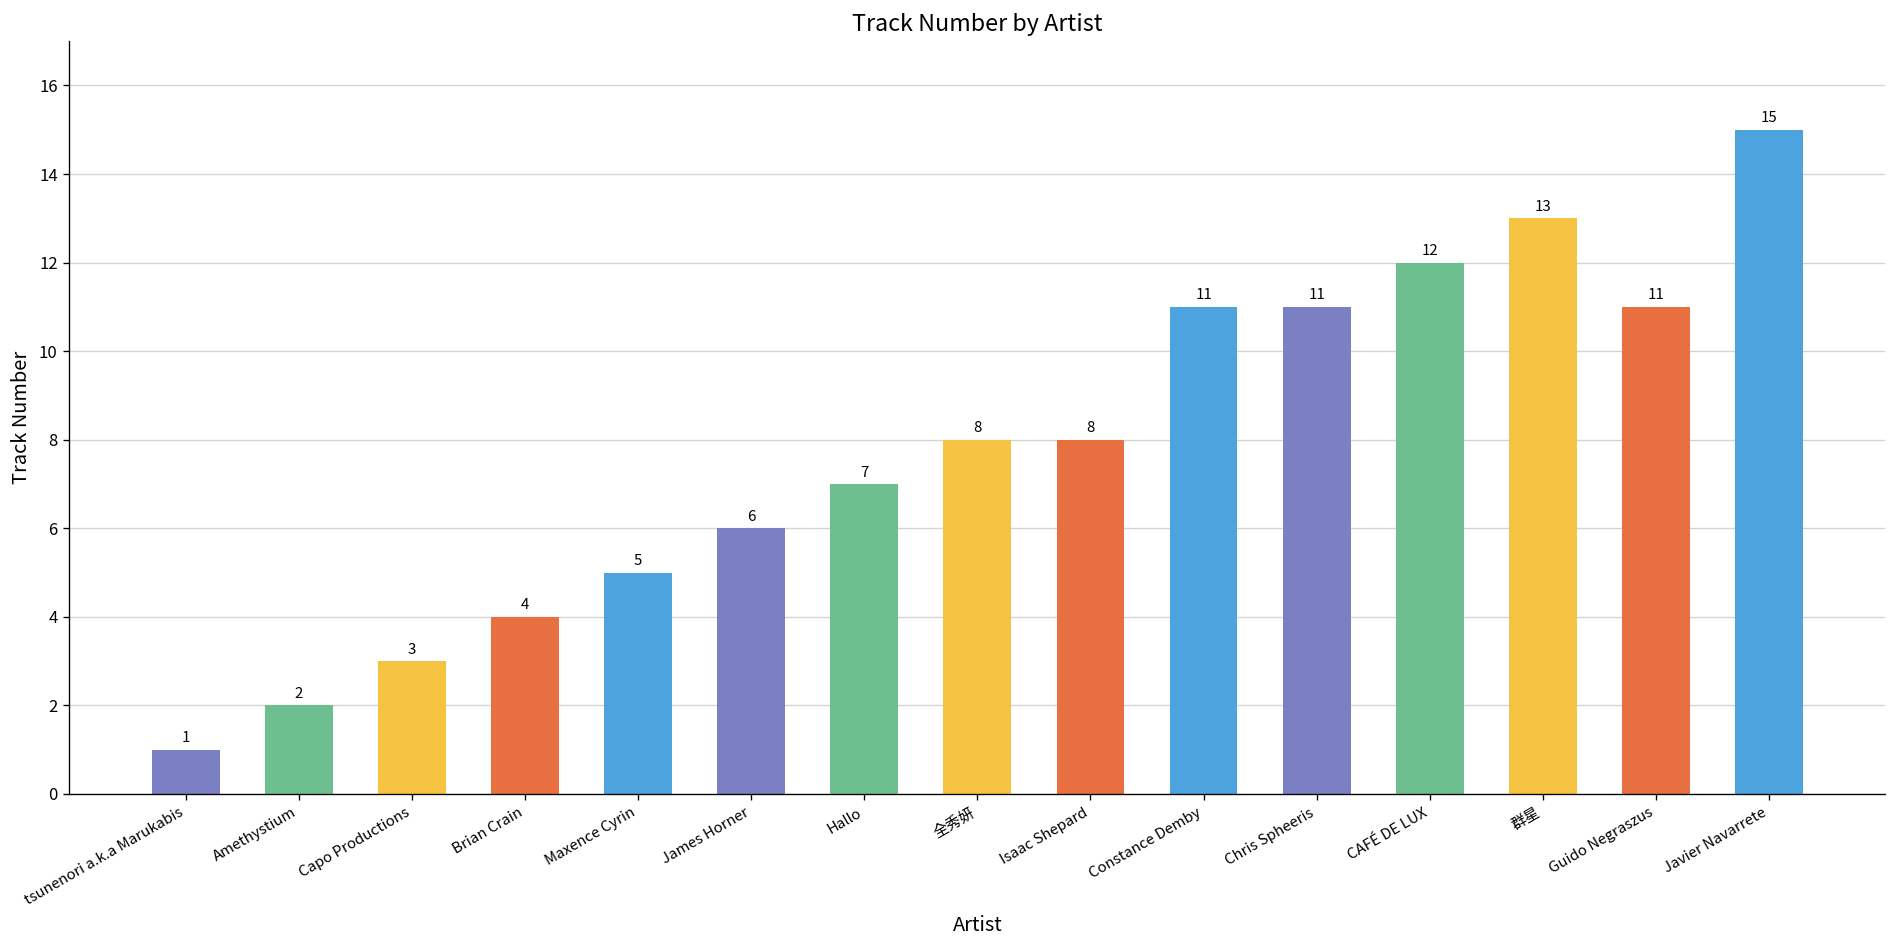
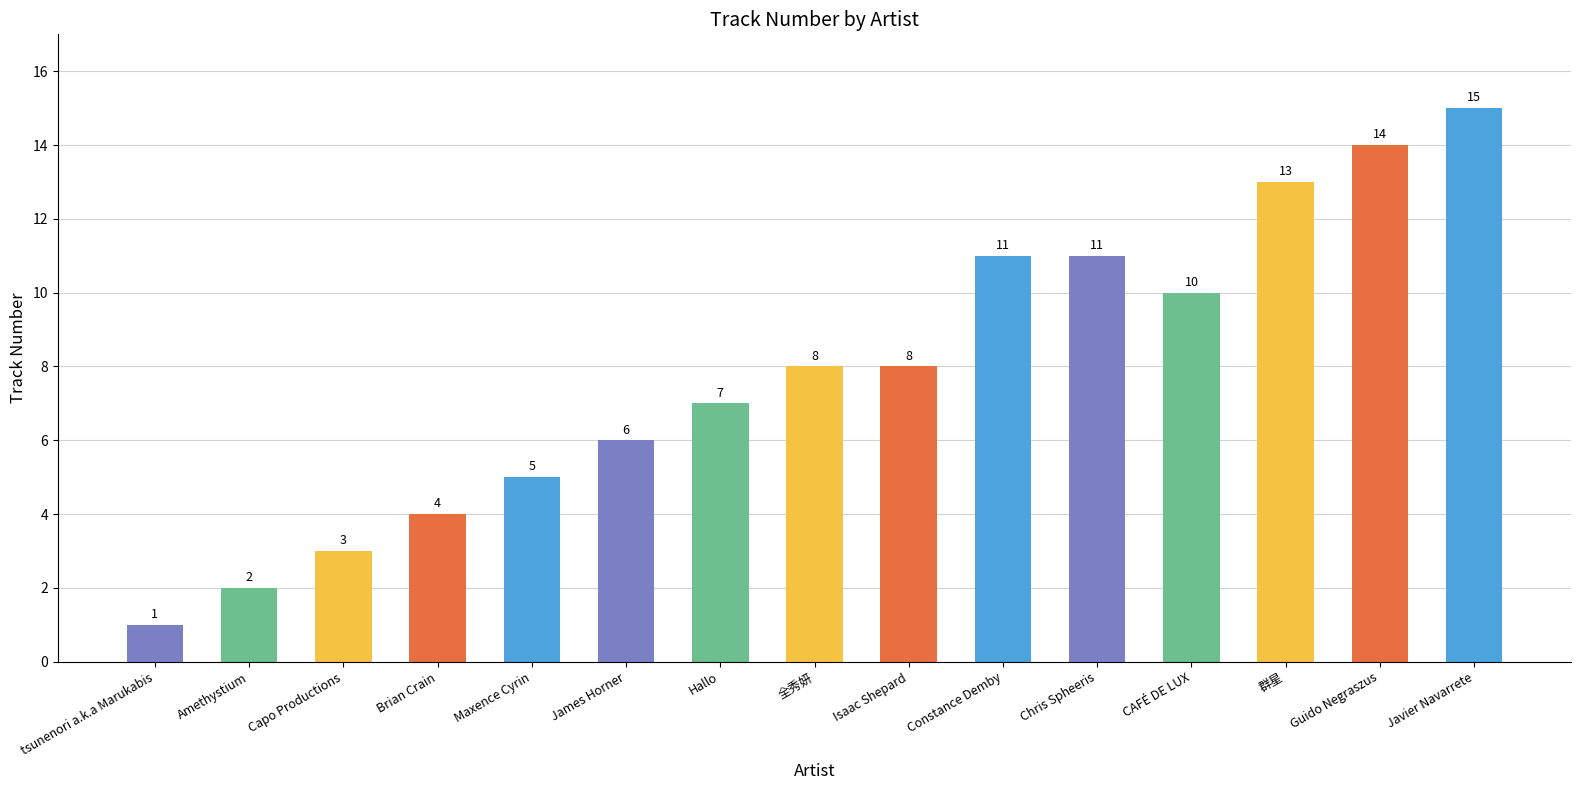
CAFÉ DE LUX: 12 -> 10
Guido Negraszus: 11 -> 14
